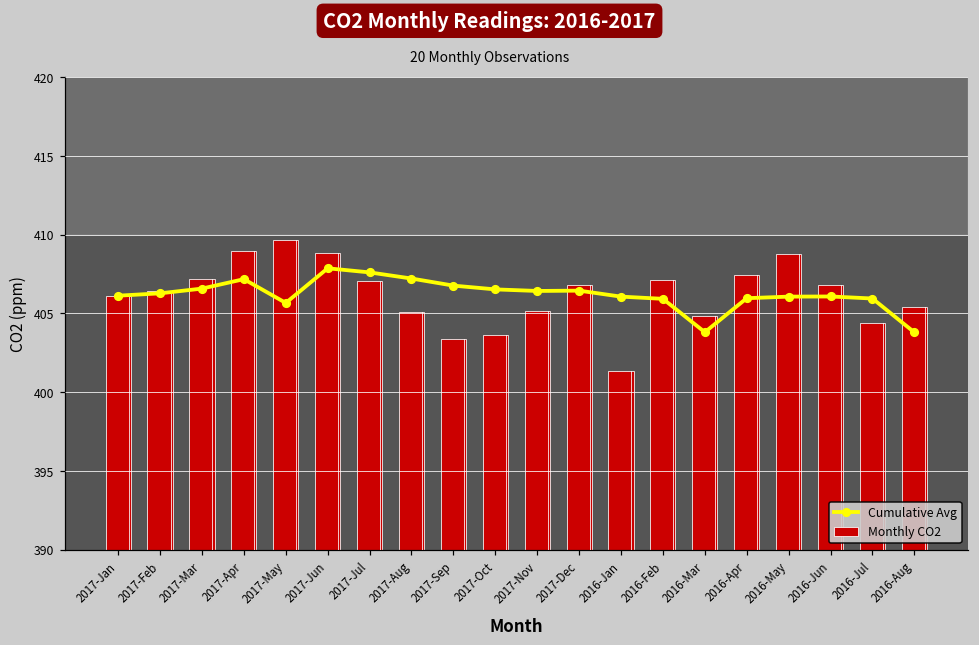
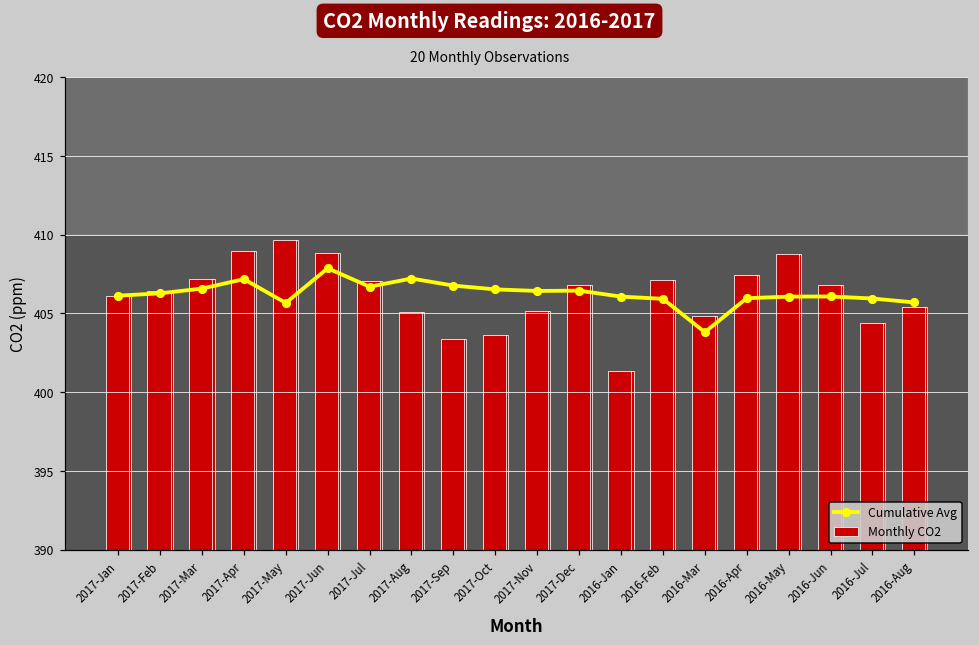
Cumulative Avg, 2017-Jul: 407.6 -> 406.7
Cumulative Avg, 2016-Aug: 403.8 -> 405.7
